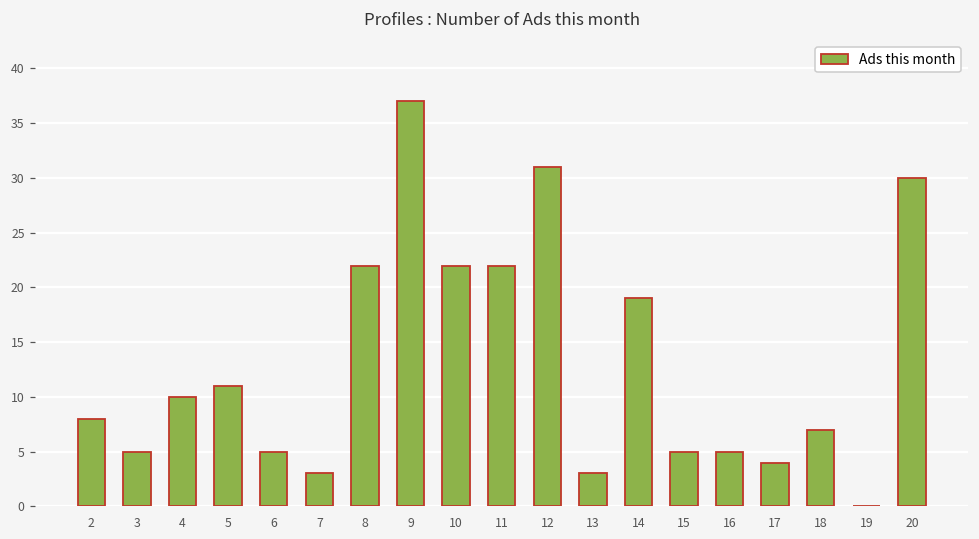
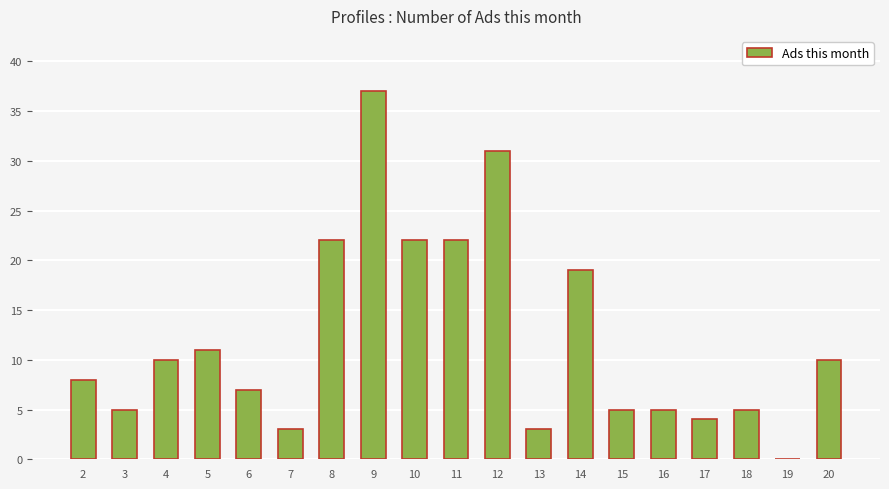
6: 5 -> 7
18: 7 -> 5
20: 30 -> 10
